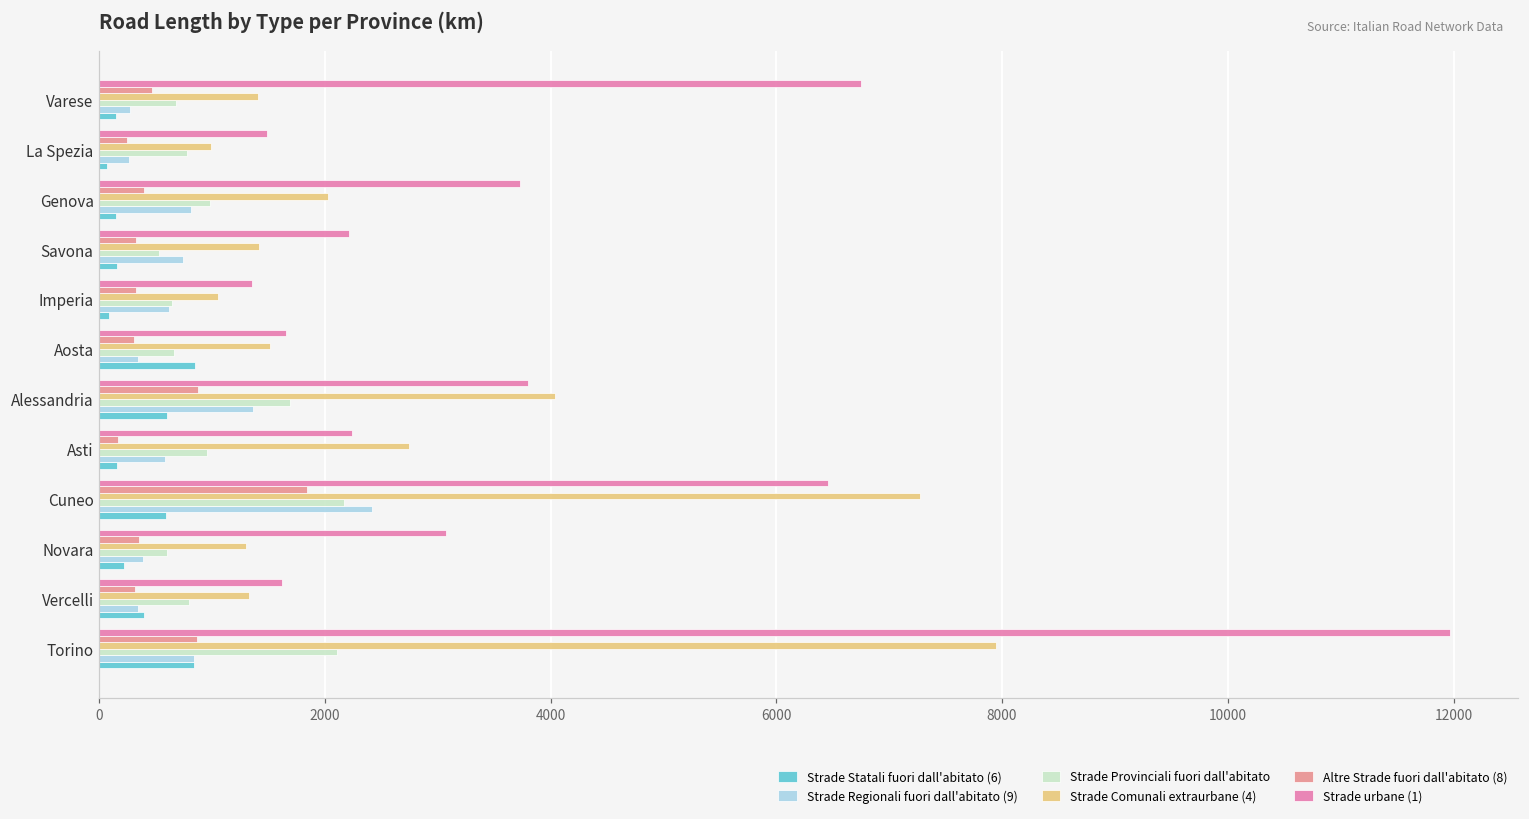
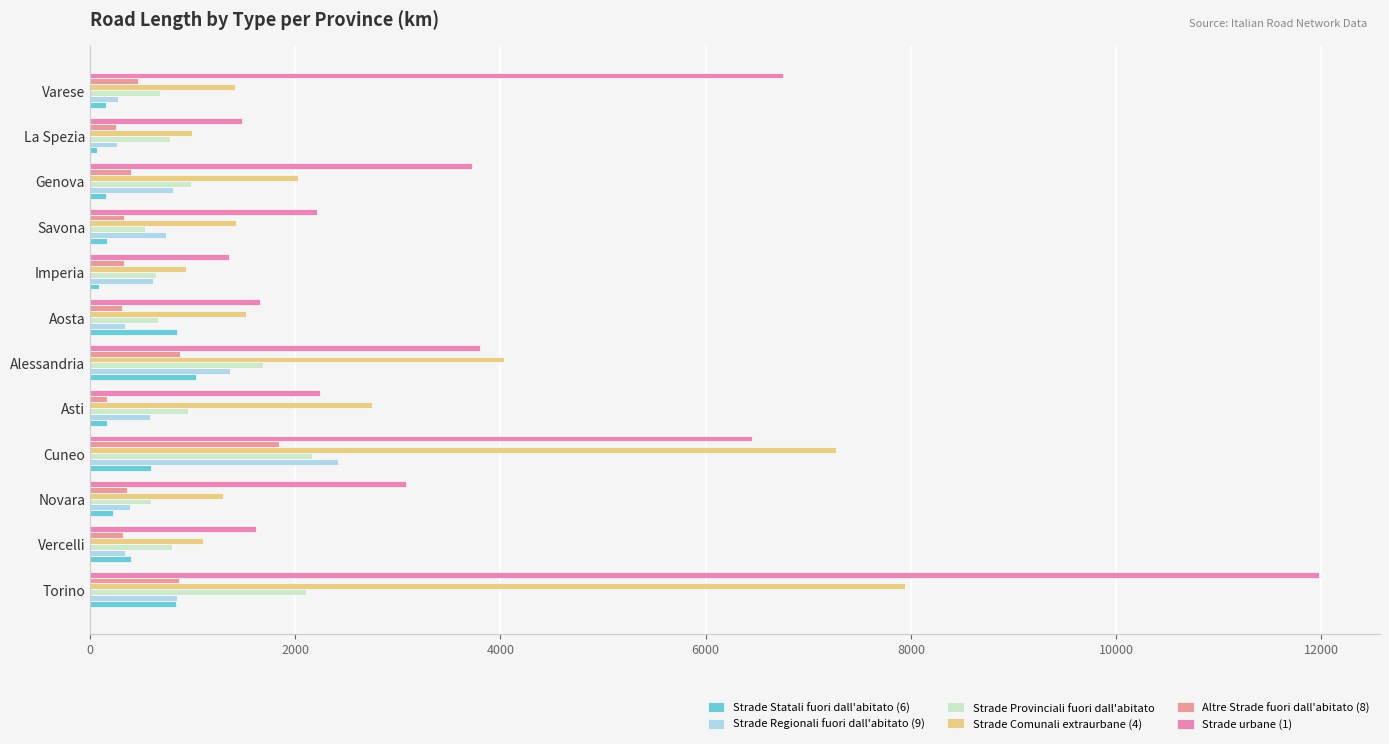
Strade Comunali extraurbane (4), Imperia: 1050 -> 940
Strade Statali fuori dall'abitato (6), Alessandria: 600 -> 1040
Strade Comunali extraurbane (4), Vercelli: 1330 -> 1110
